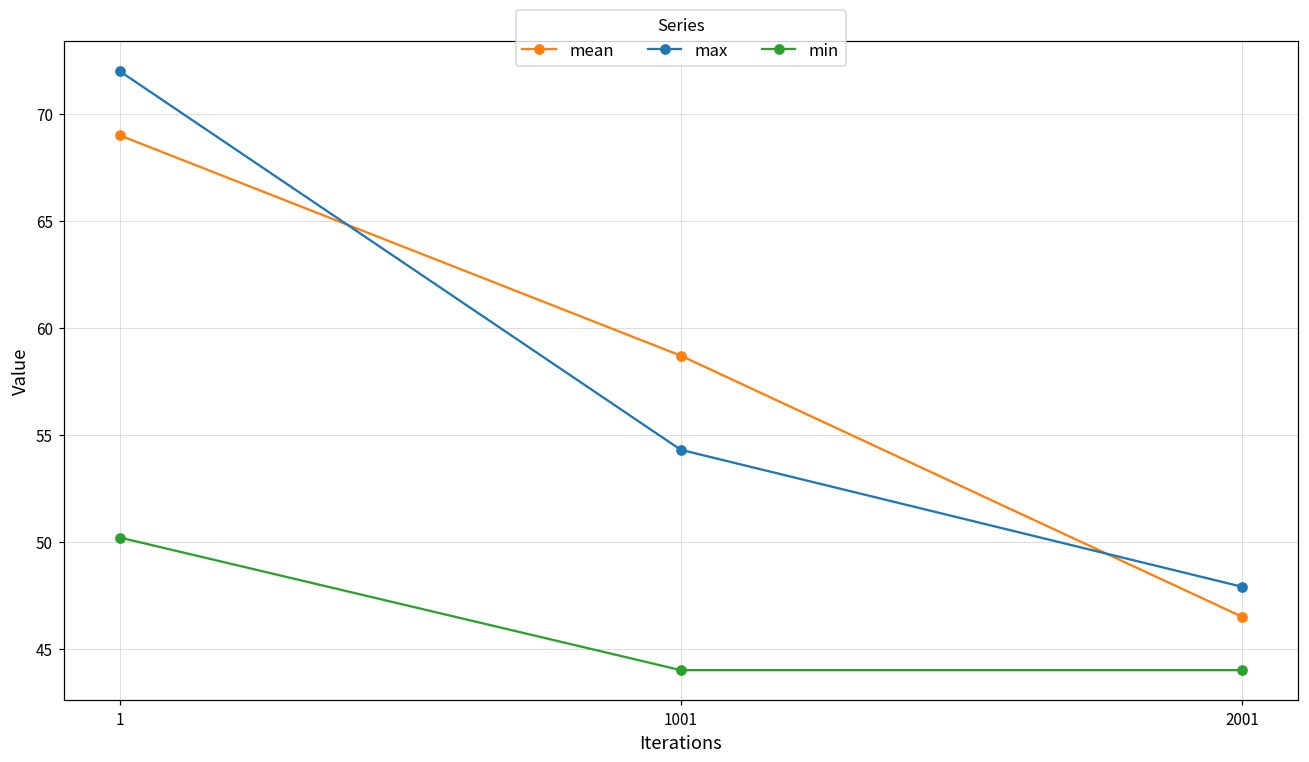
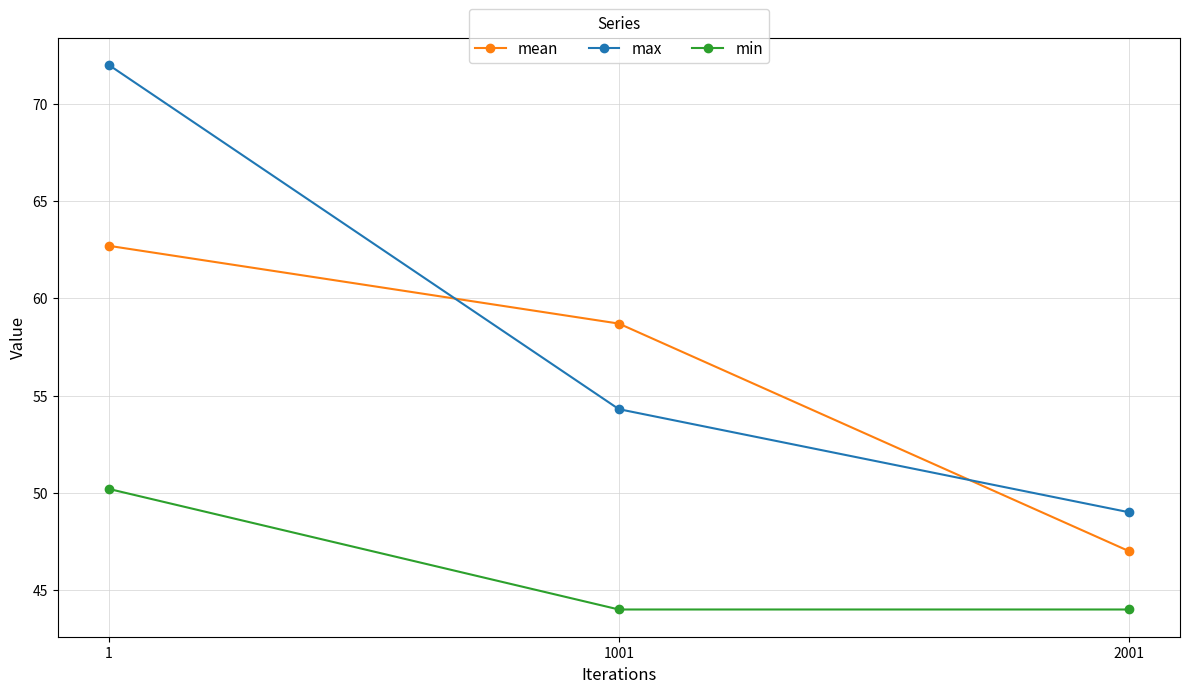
mean, 1: 69.0 -> 62.7
mean, 2001: 46.5 -> 47.0
max, 2001: 47.9 -> 49.0
